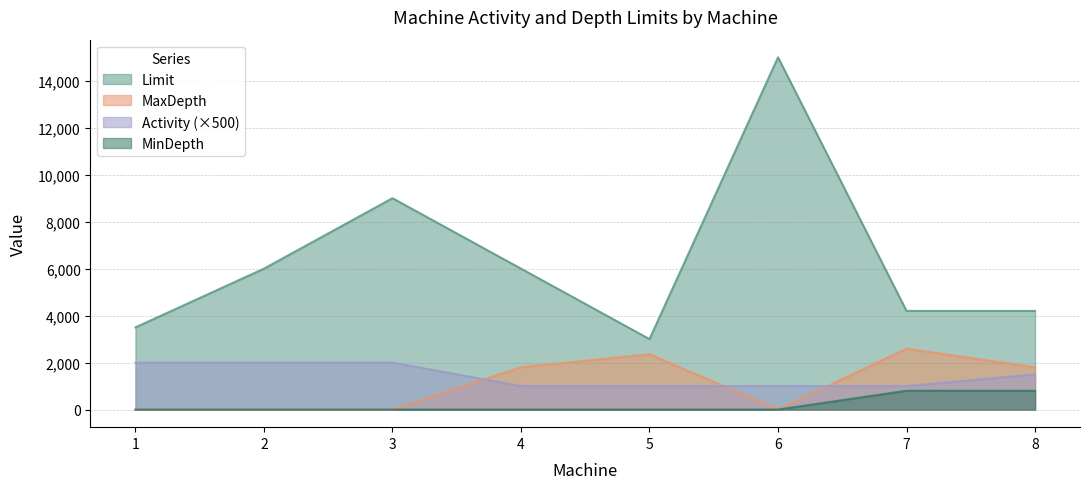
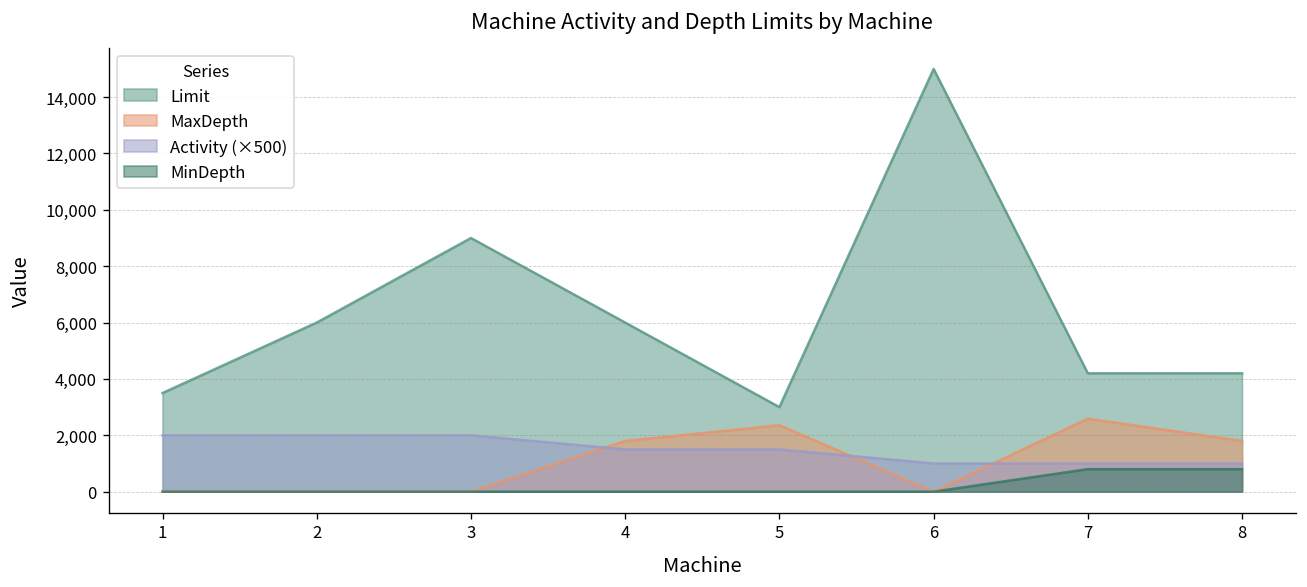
Activity (×500), 4: 1,000 -> 1,500
Activity (×500), 5: 1,000 -> 1,500
Activity (×500), 8: 1,500 -> 1,000
